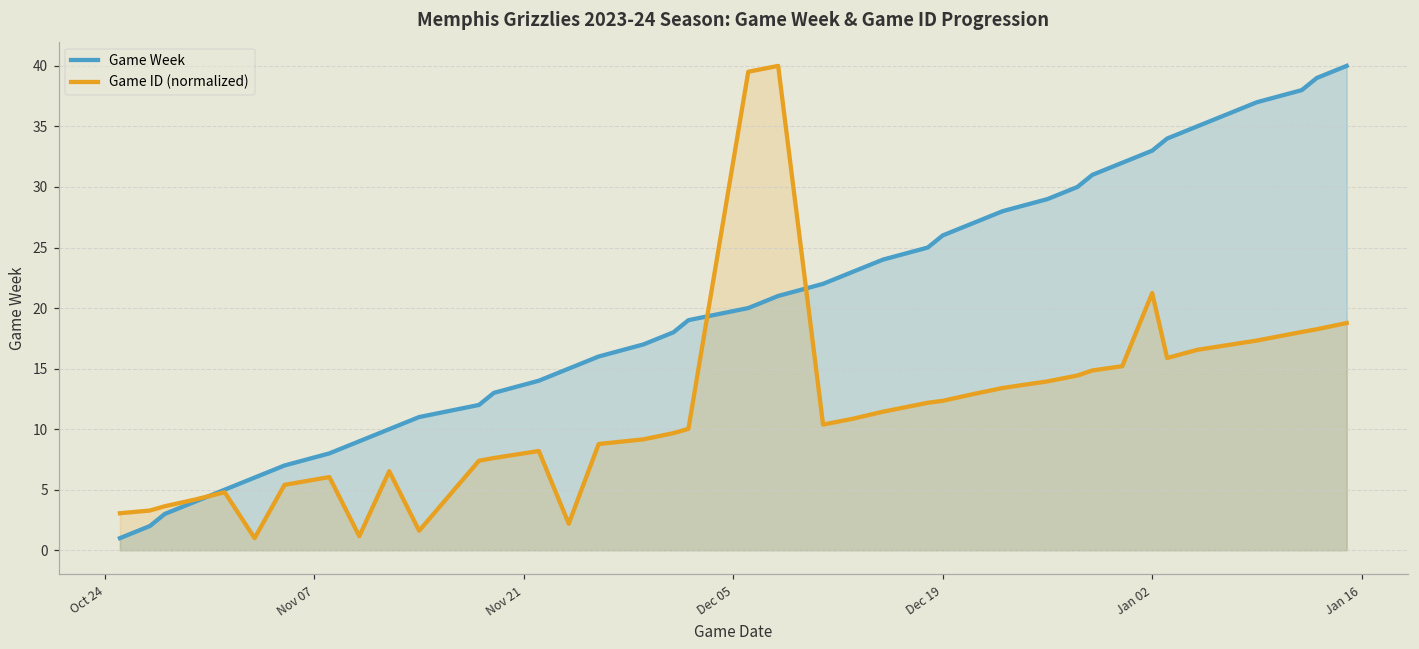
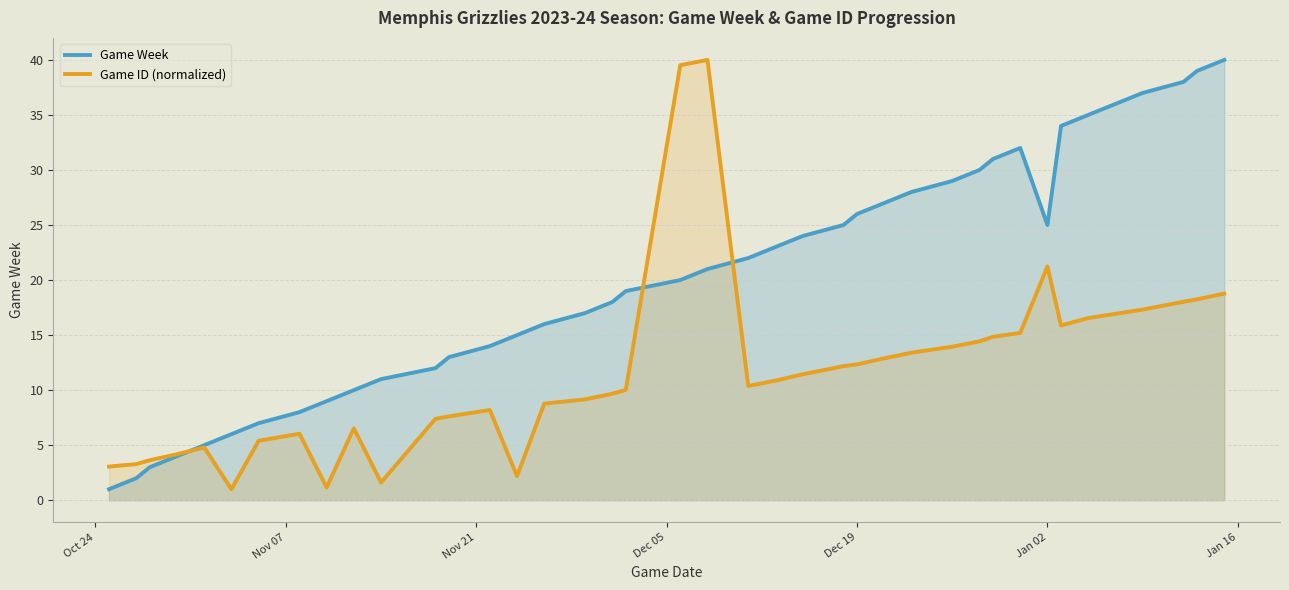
Game Week, Jan 02: 33 -> 25
